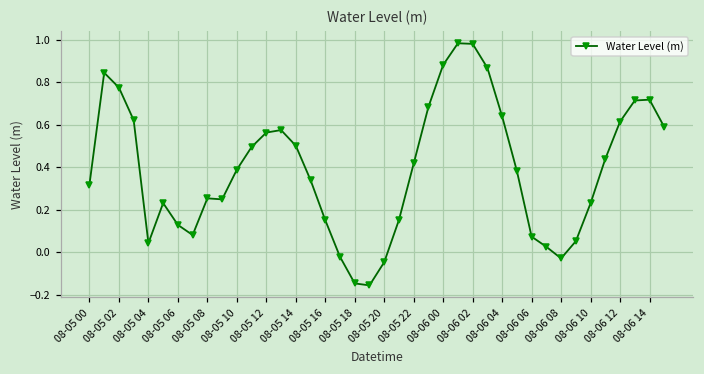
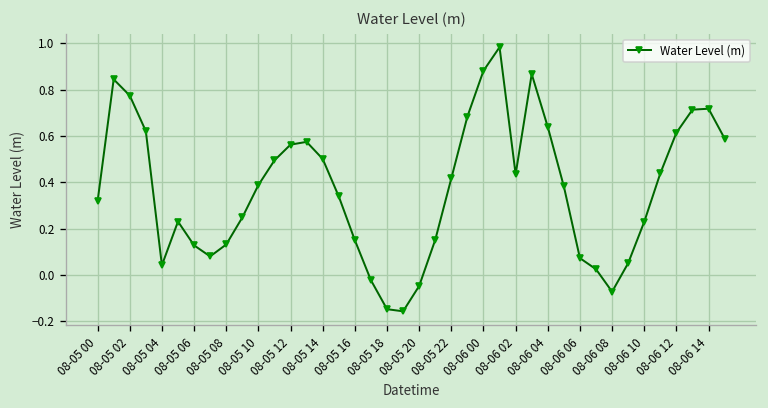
08-05 08: 0.25 -> 0.13
08-06 02: 0.98 -> 0.43
08-06 08: -0.03 -> -0.07
